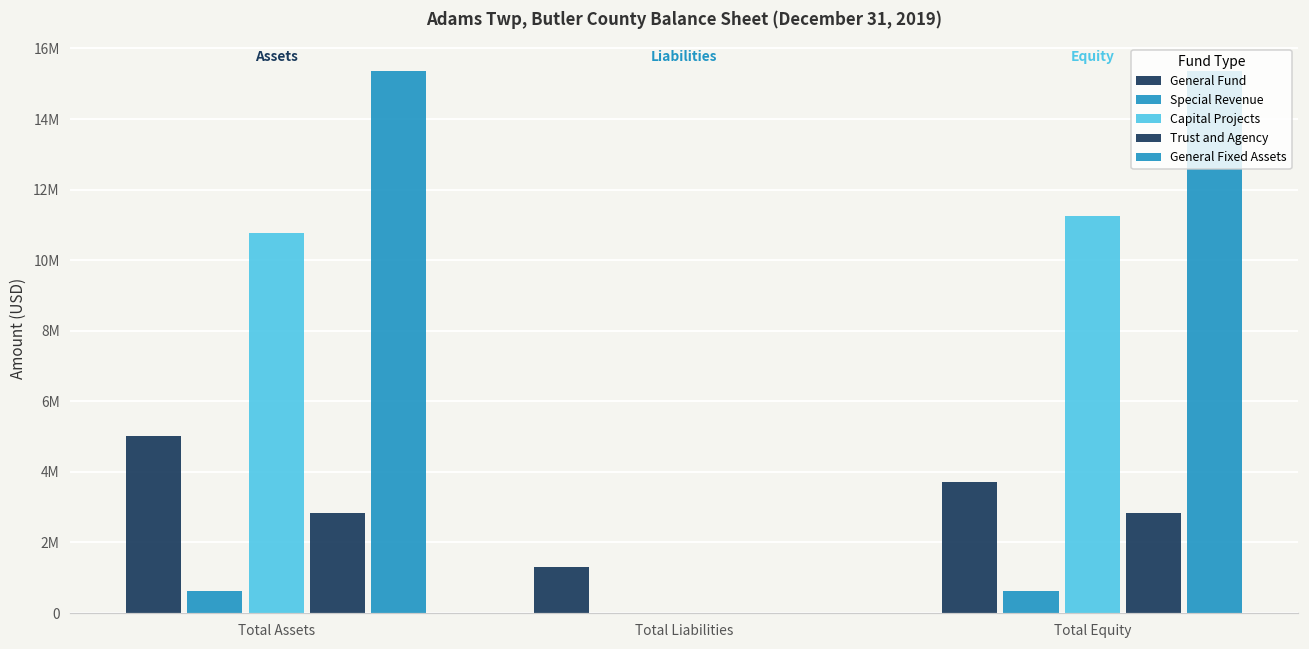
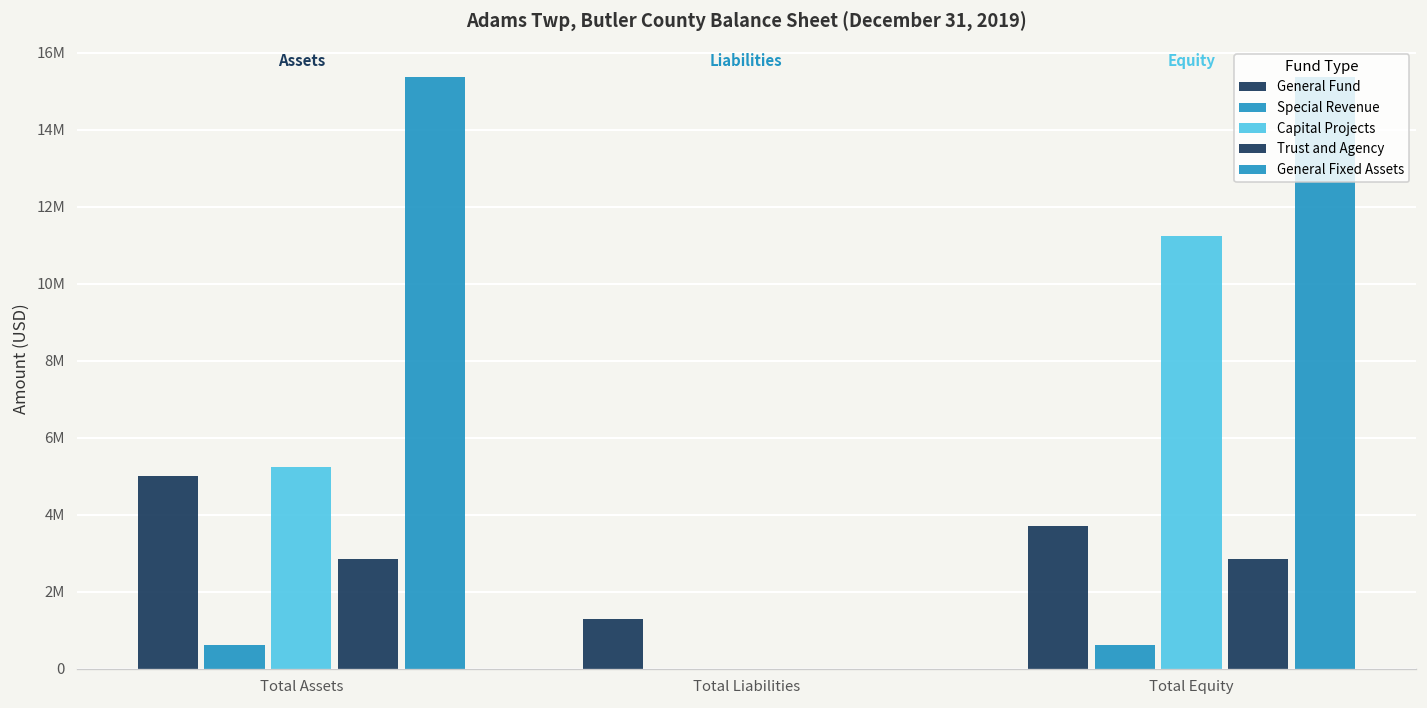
Capital Projects, Total Assets: 10800000 -> 5300000
